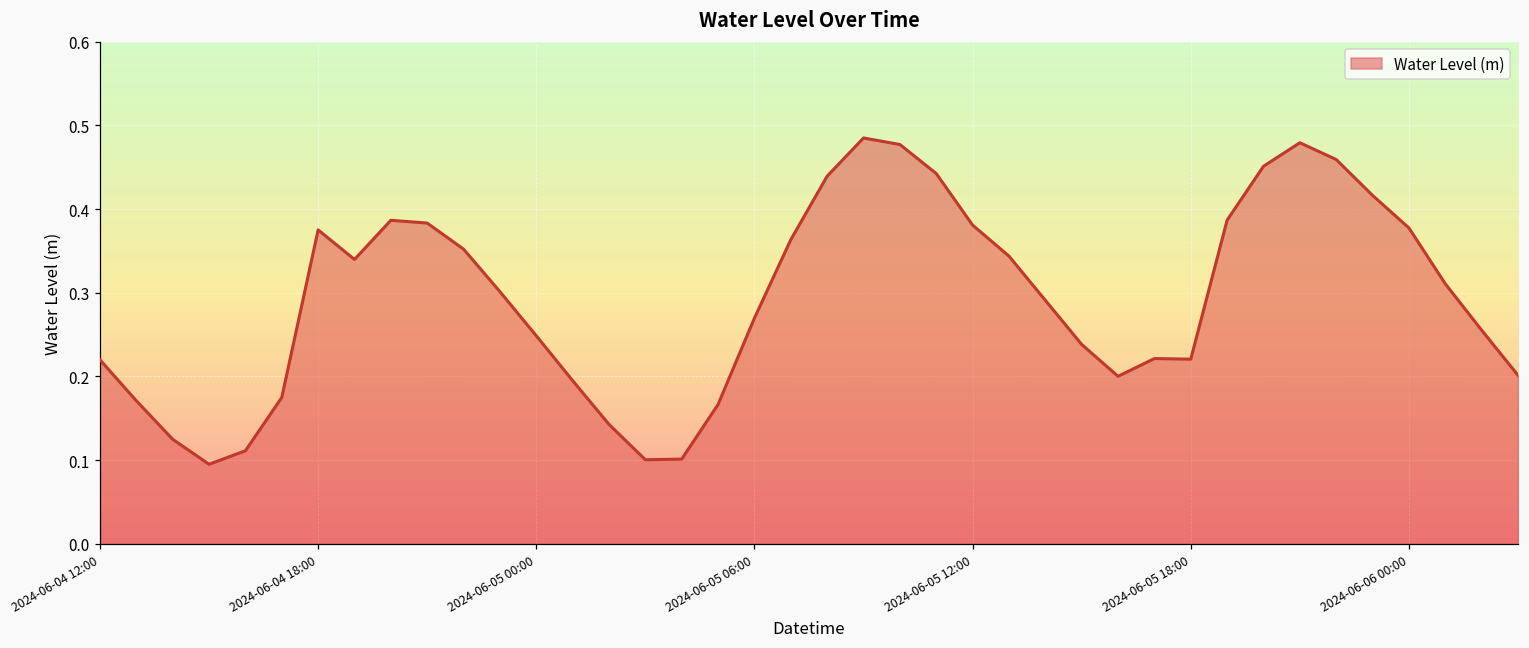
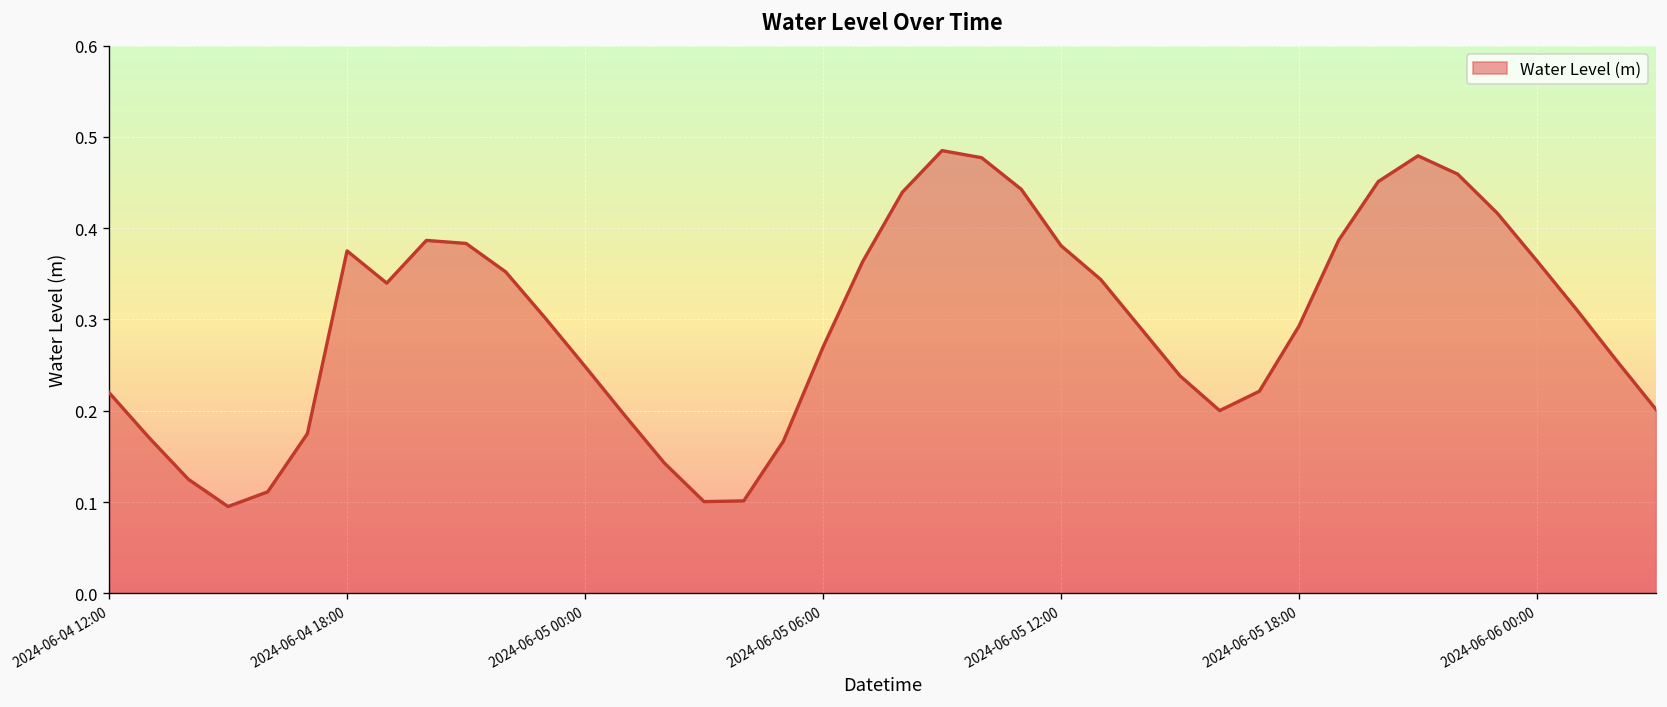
2024-06-05 18:00: 0.22 -> 0.29
2024-06-06 00:00: 0.38 -> 0.36
